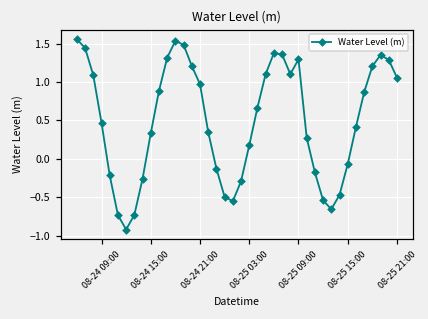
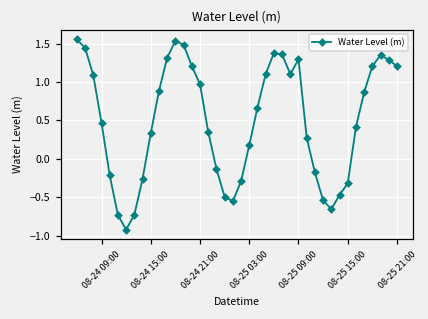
08-25 15:00: -0.1 -> -0.3
08-25 21:00: 1.1 -> 1.2
